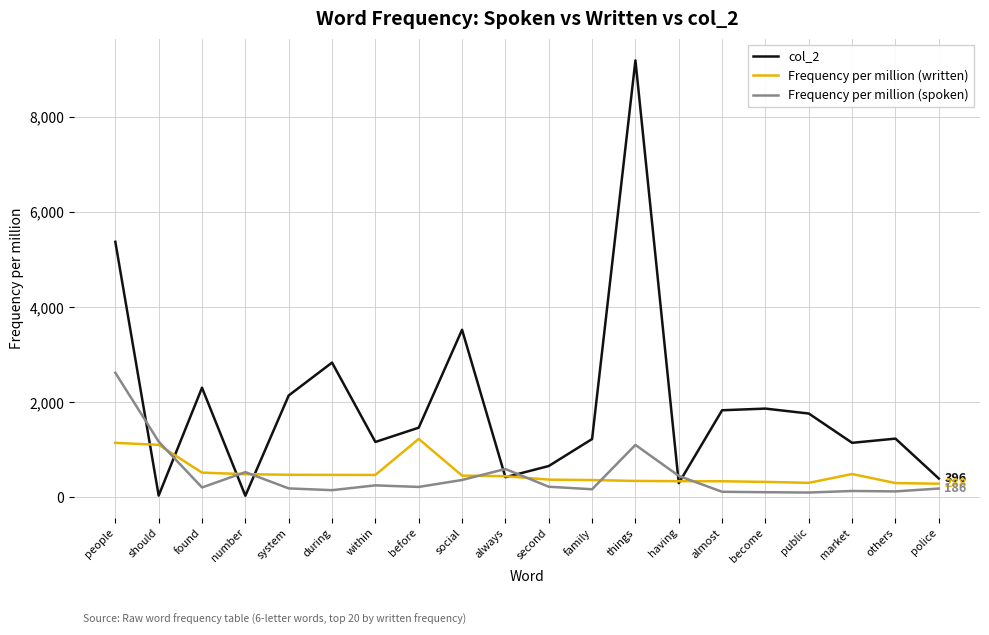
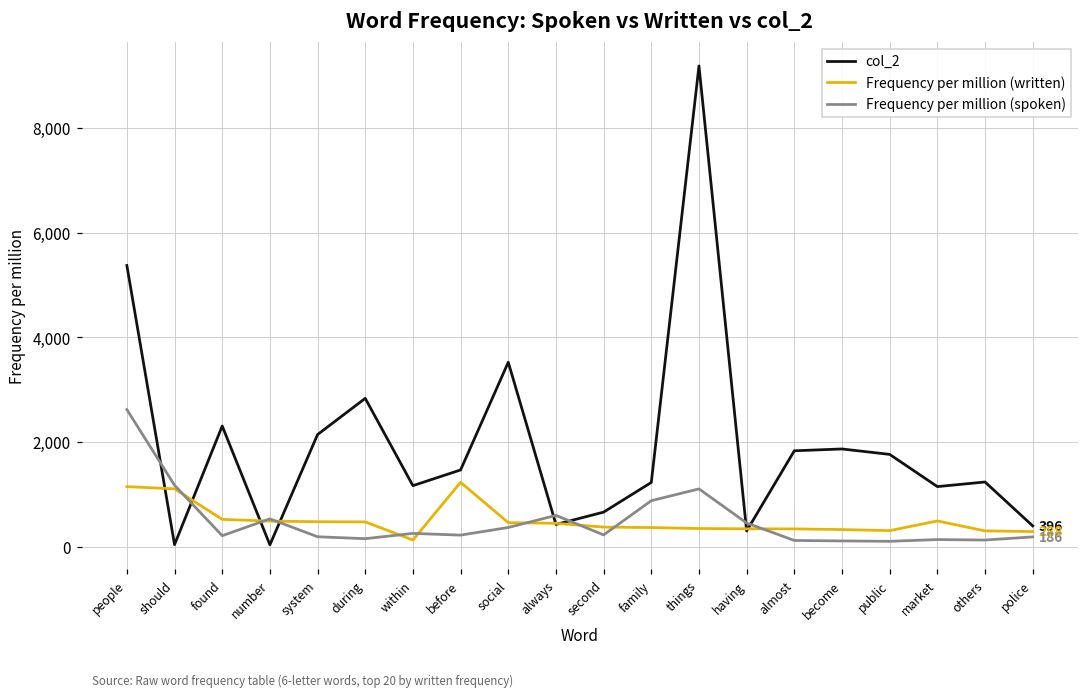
Frequency per million (written), within: 500 -> 100
Frequency per million (spoken), family: 200 -> 900
